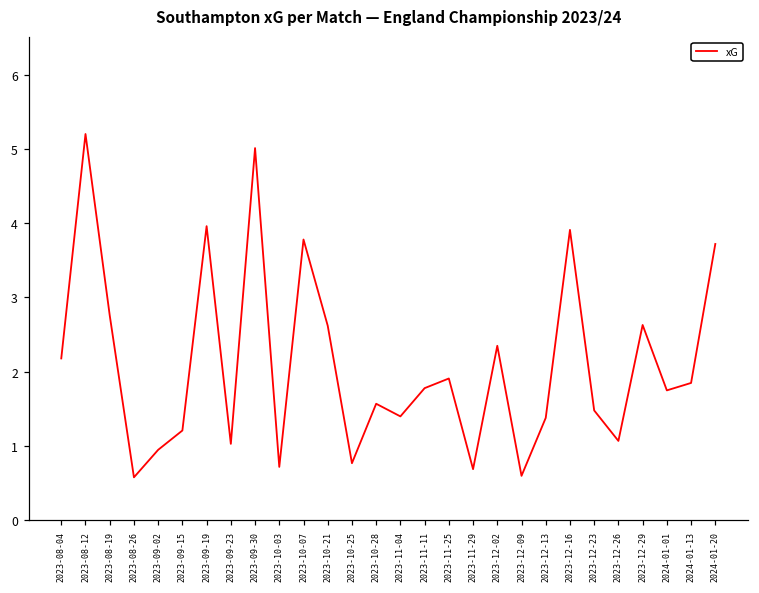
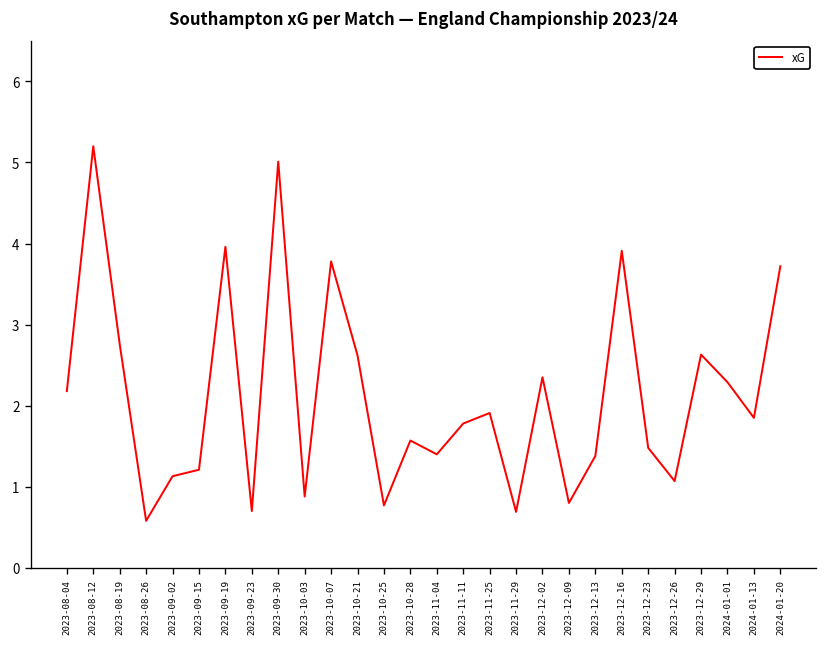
2023-09-02: 1.0 -> 1.1
2023-09-23: 1.0 -> 0.7
2023-10-03: 0.7 -> 0.9
2023-12-09: 0.6 -> 0.8
2024-01-01: 1.8 -> 2.3
